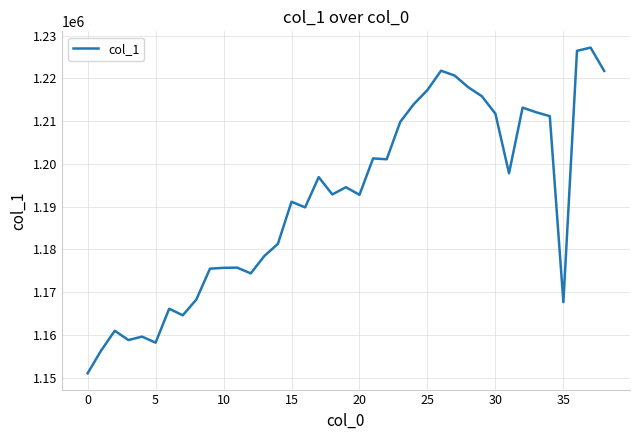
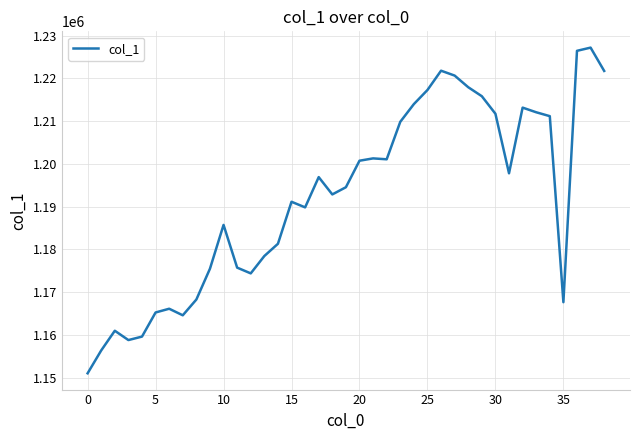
5: 1158000 -> 1165000
10: 1176000 -> 1186000
20: 1193000 -> 1201000
